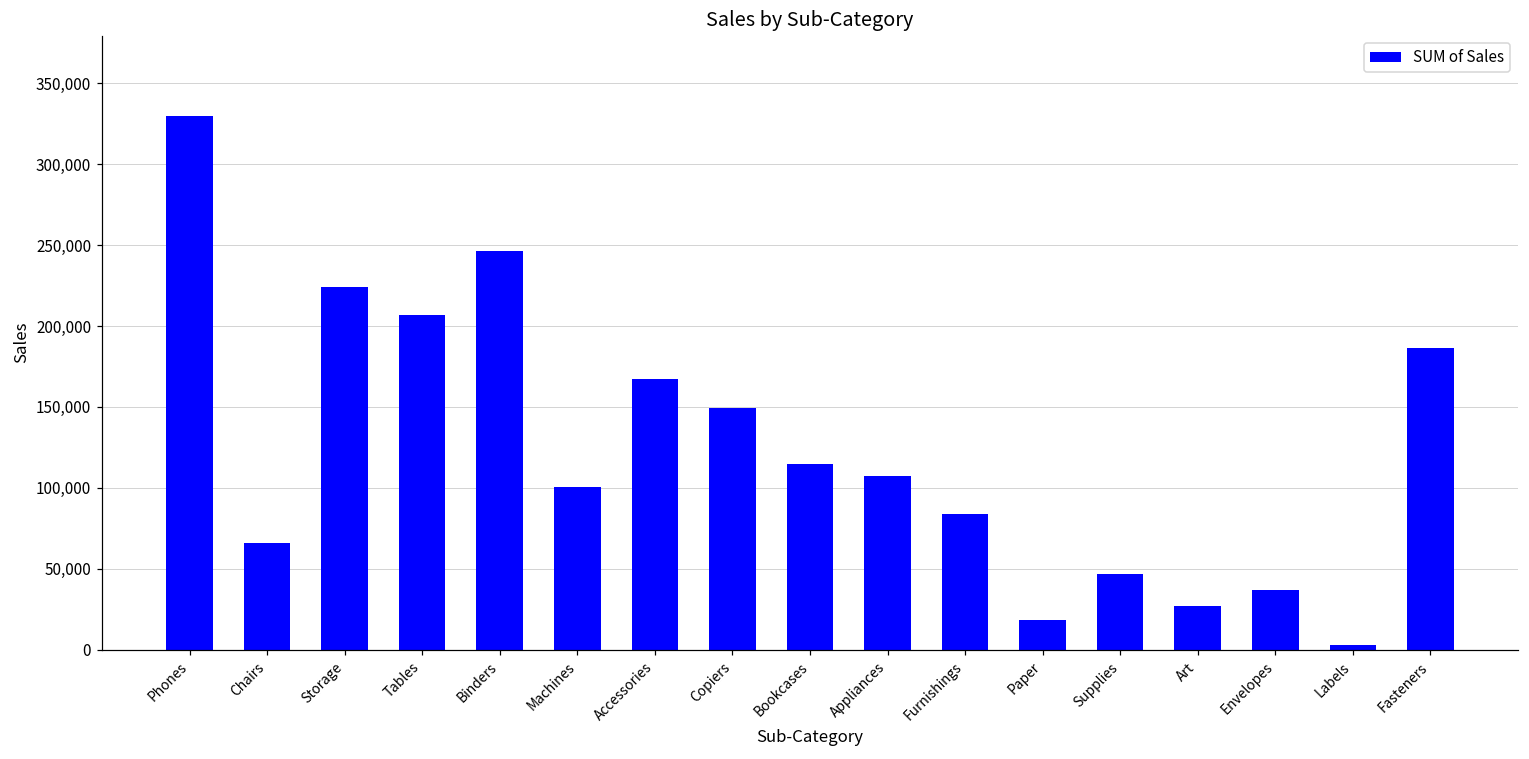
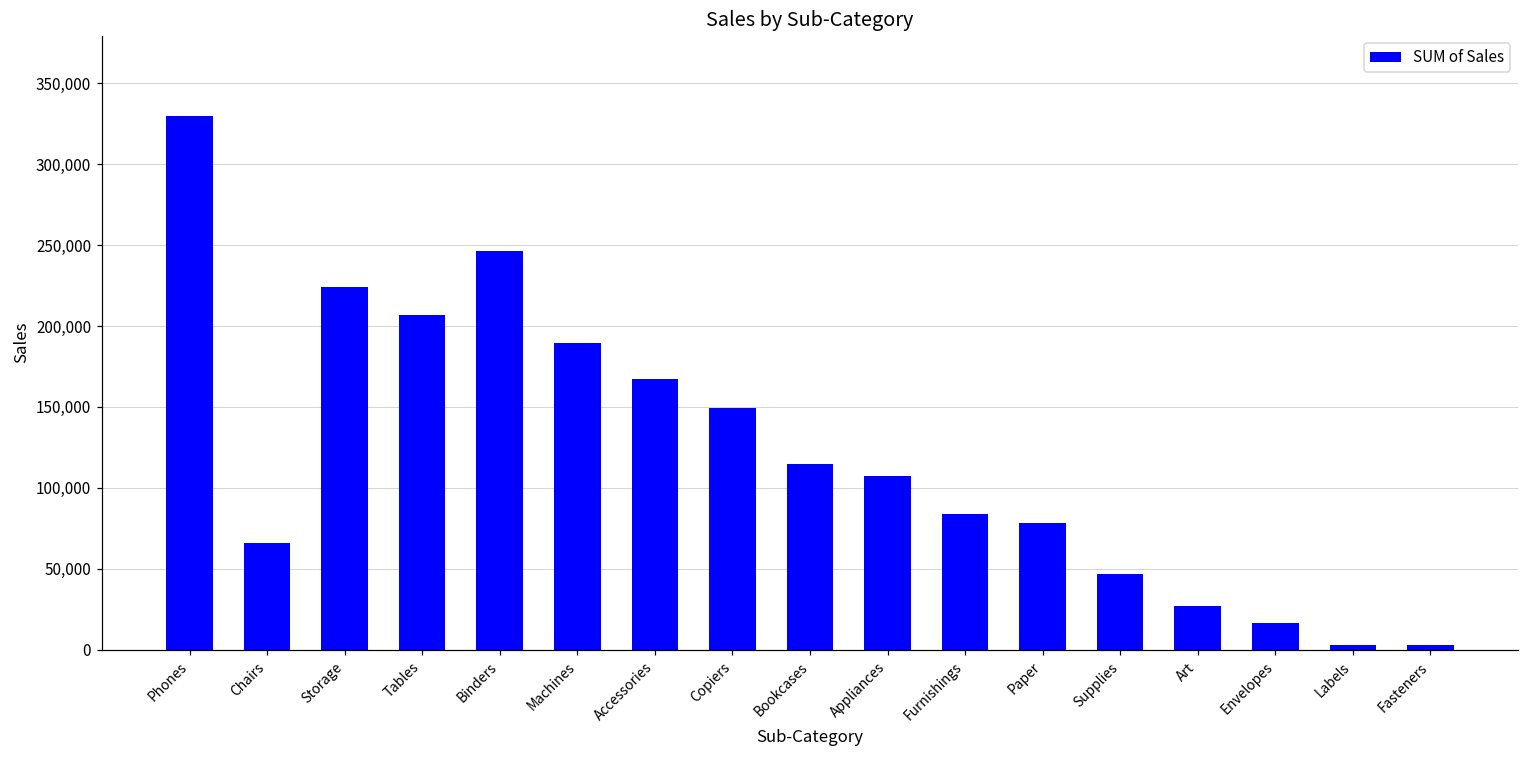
Machines: 101,000 -> 189,000
Paper: 18,000 -> 78,000
Envelopes: 37,000 -> 16,000
Fasteners: 186,000 -> 3,000
